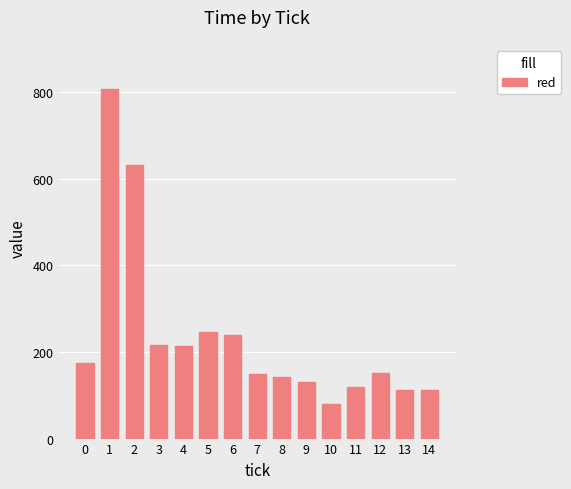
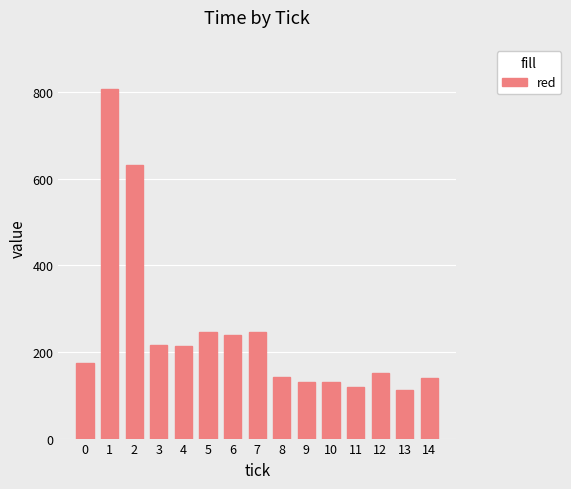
7: 150 -> 250
10: 80 -> 130
14: 110 -> 140
